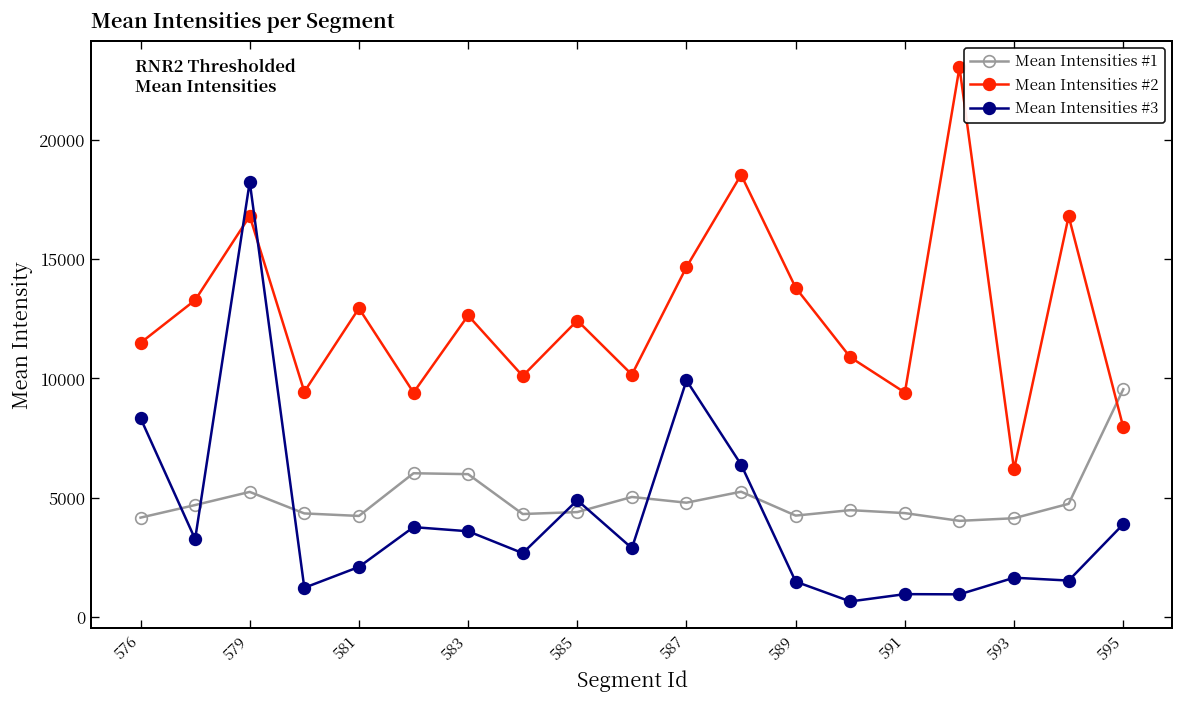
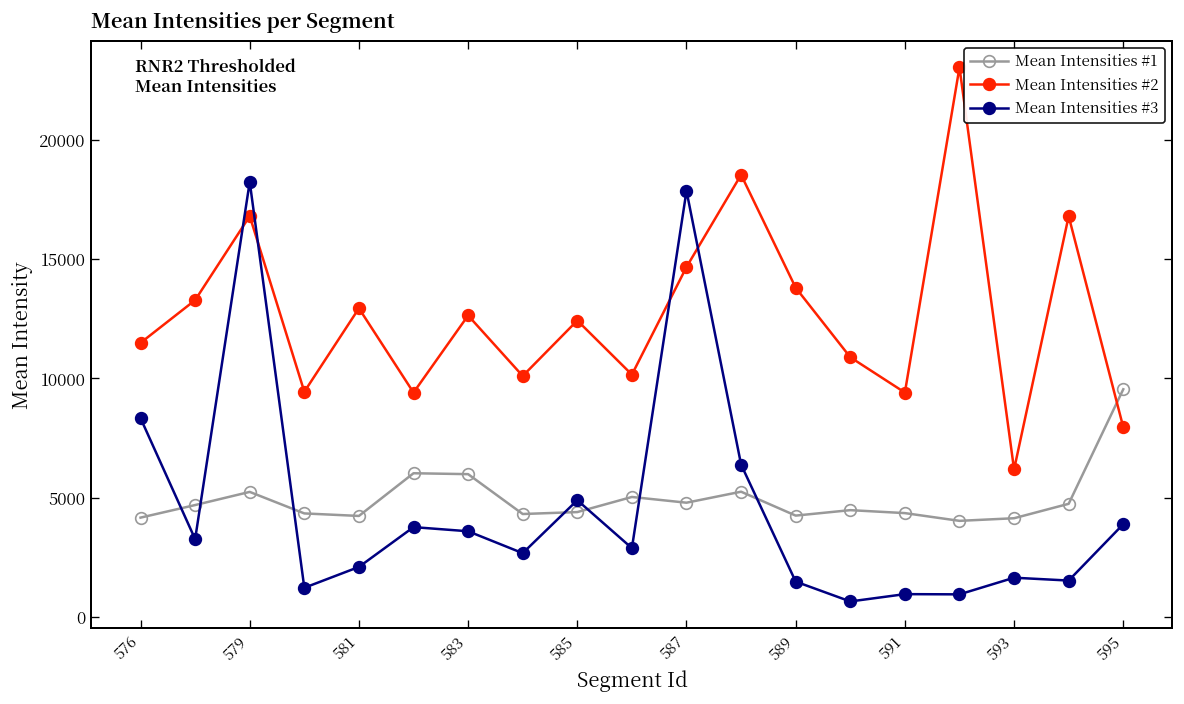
Mean Intensities #3, 587: 9900 -> 17900
